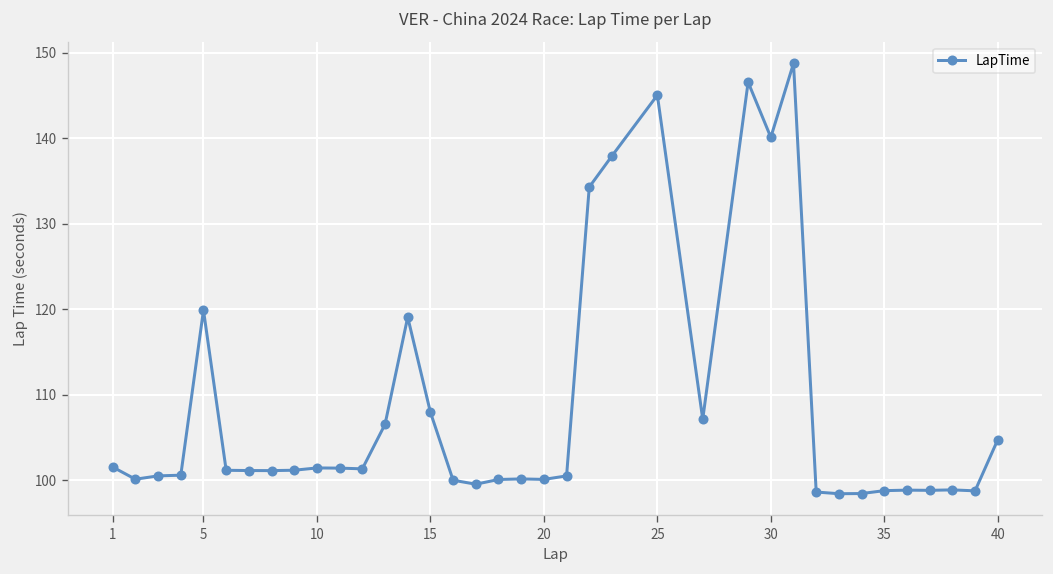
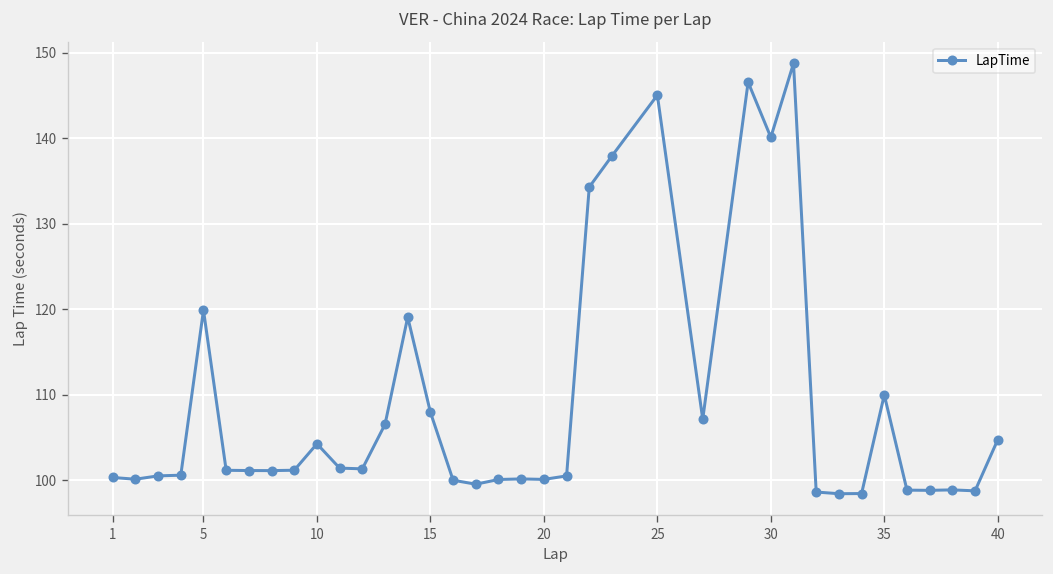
1: 102 -> 100
10: 101 -> 104
35: 99 -> 110
